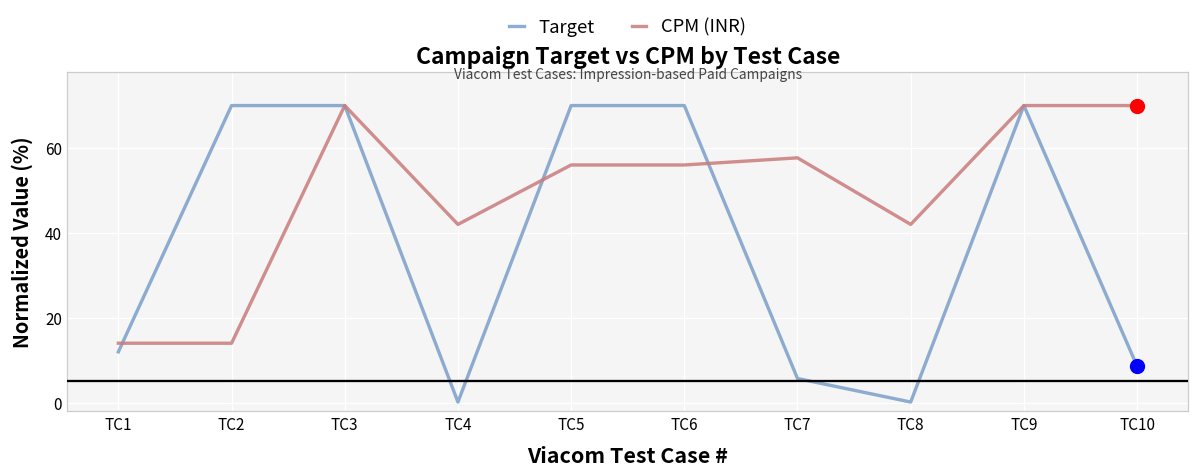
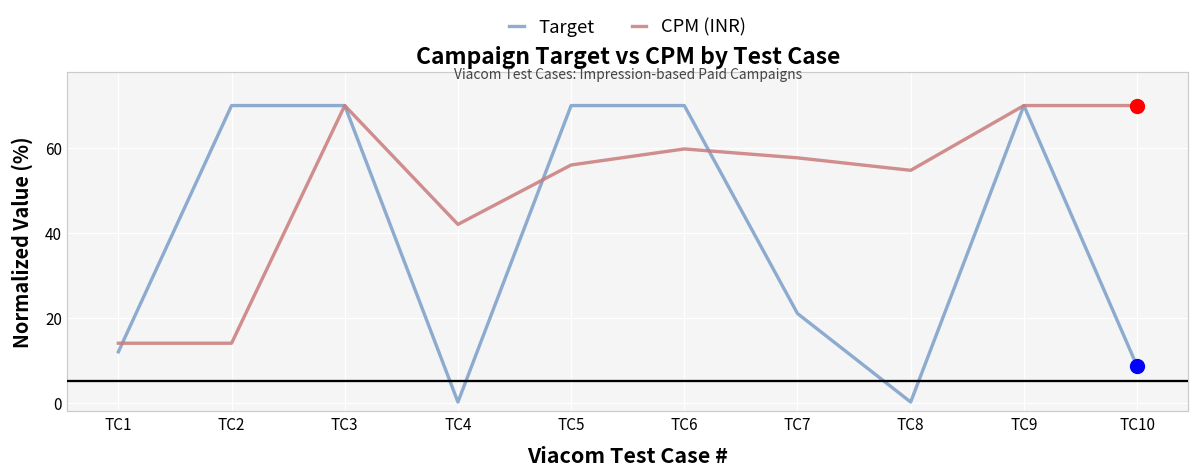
CPM (INR), TC6: 56 -> 60
Target, TC7: 6 -> 21
CPM (INR), TC8: 42 -> 55
